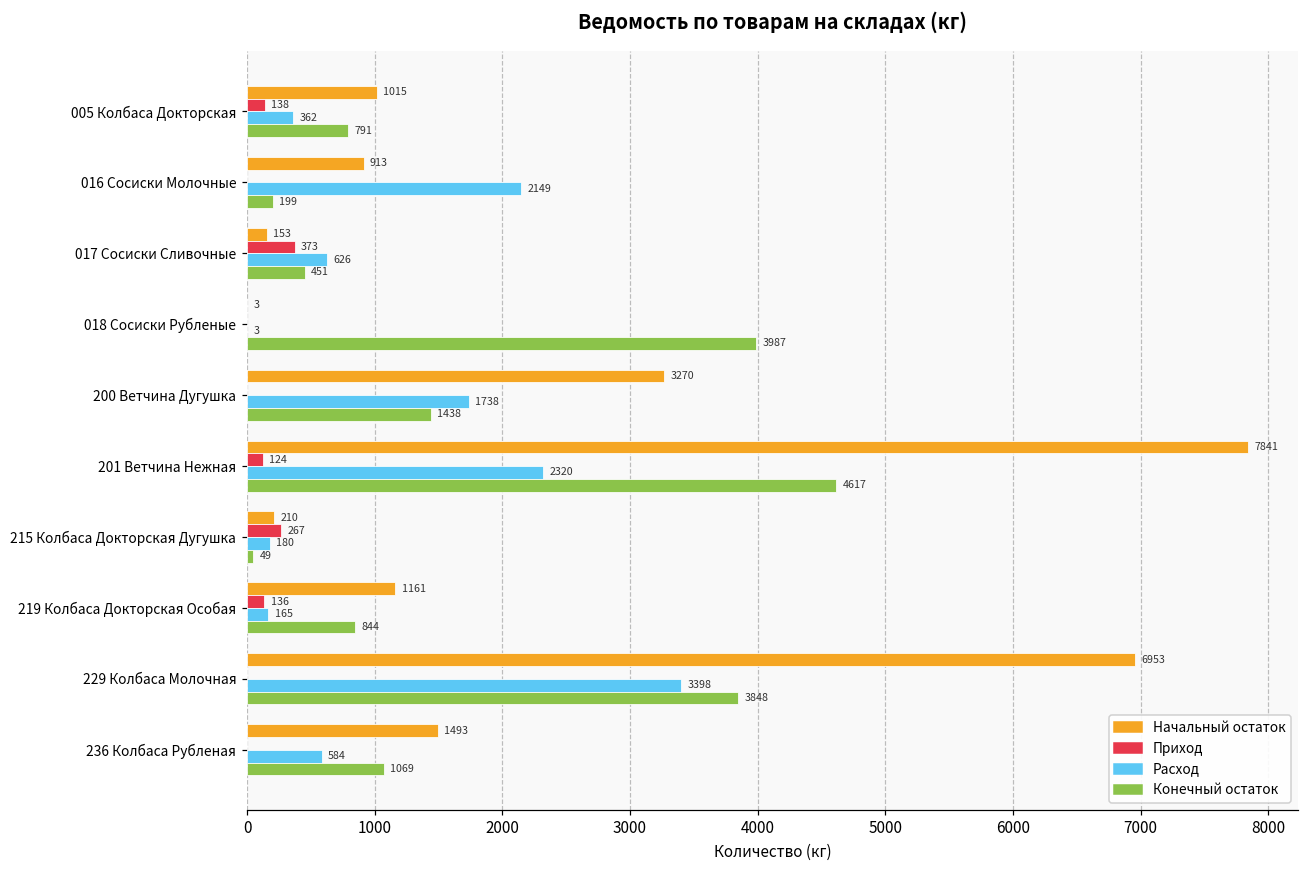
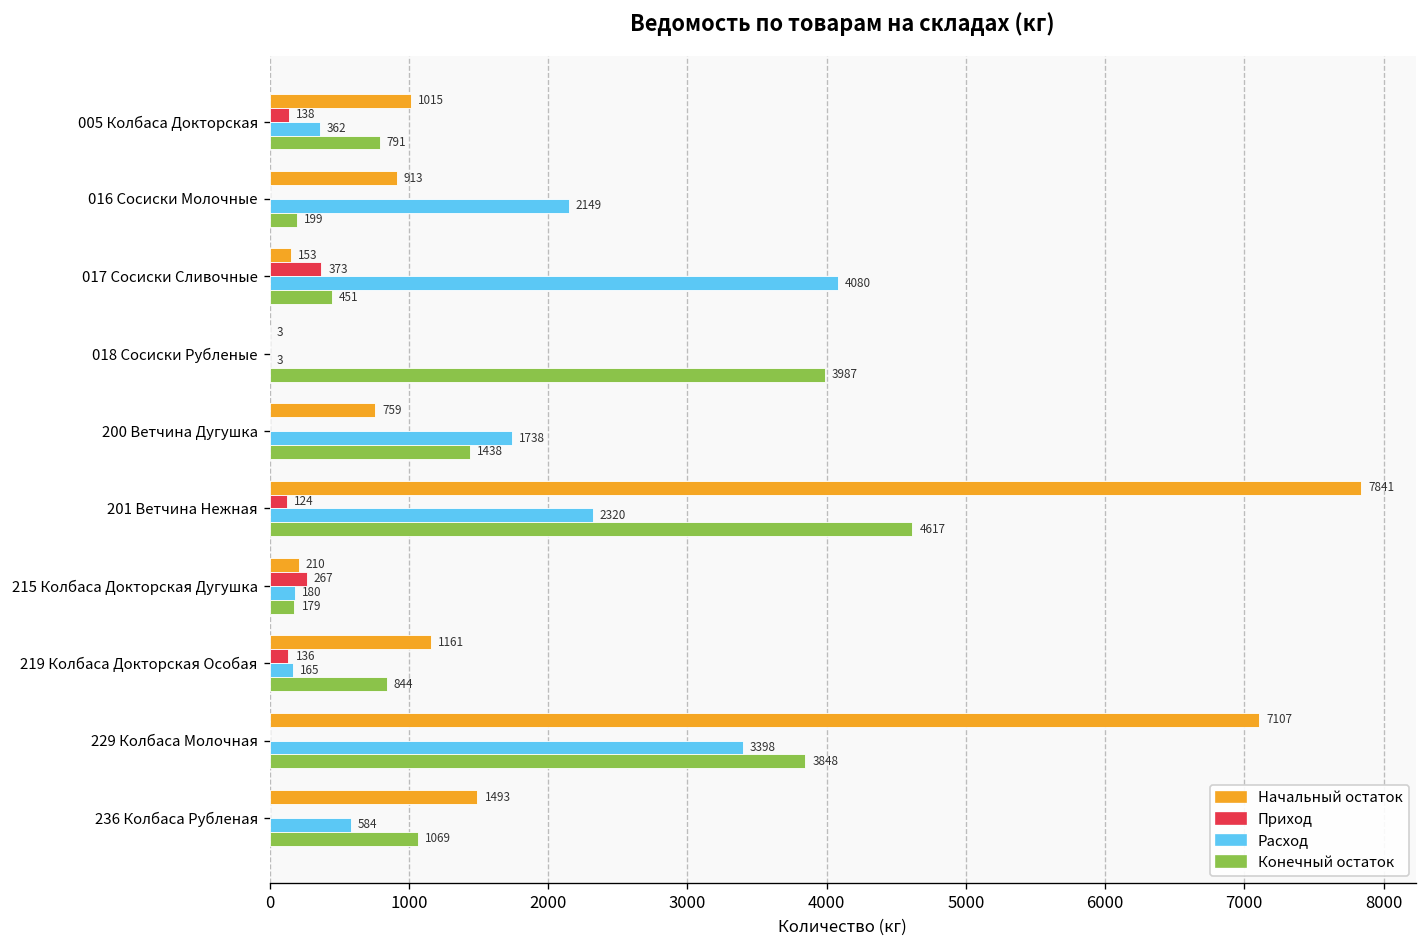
Расход, 017 Сосиски Сливочные: 626 -> 4080
Начальный остаток, 200 Ветчина Дугушка: 3270 -> 759
Конечный остаток, 215 Колбаса Докторская Дугушка: 49 -> 179
Начальный остаток, 229 Колбаса Молочная: 6953 -> 7107
